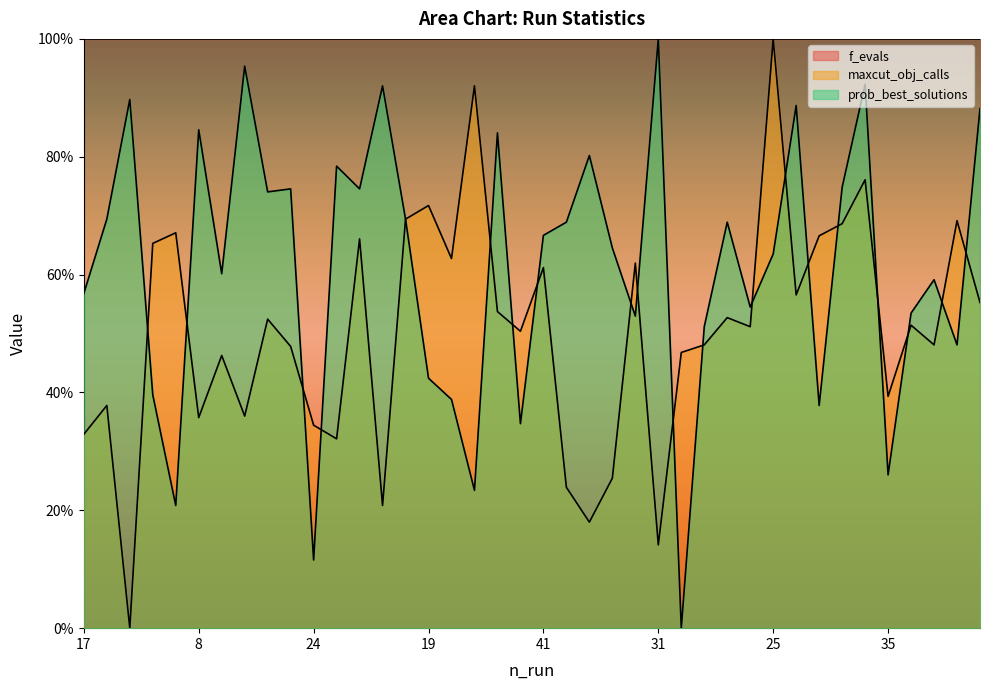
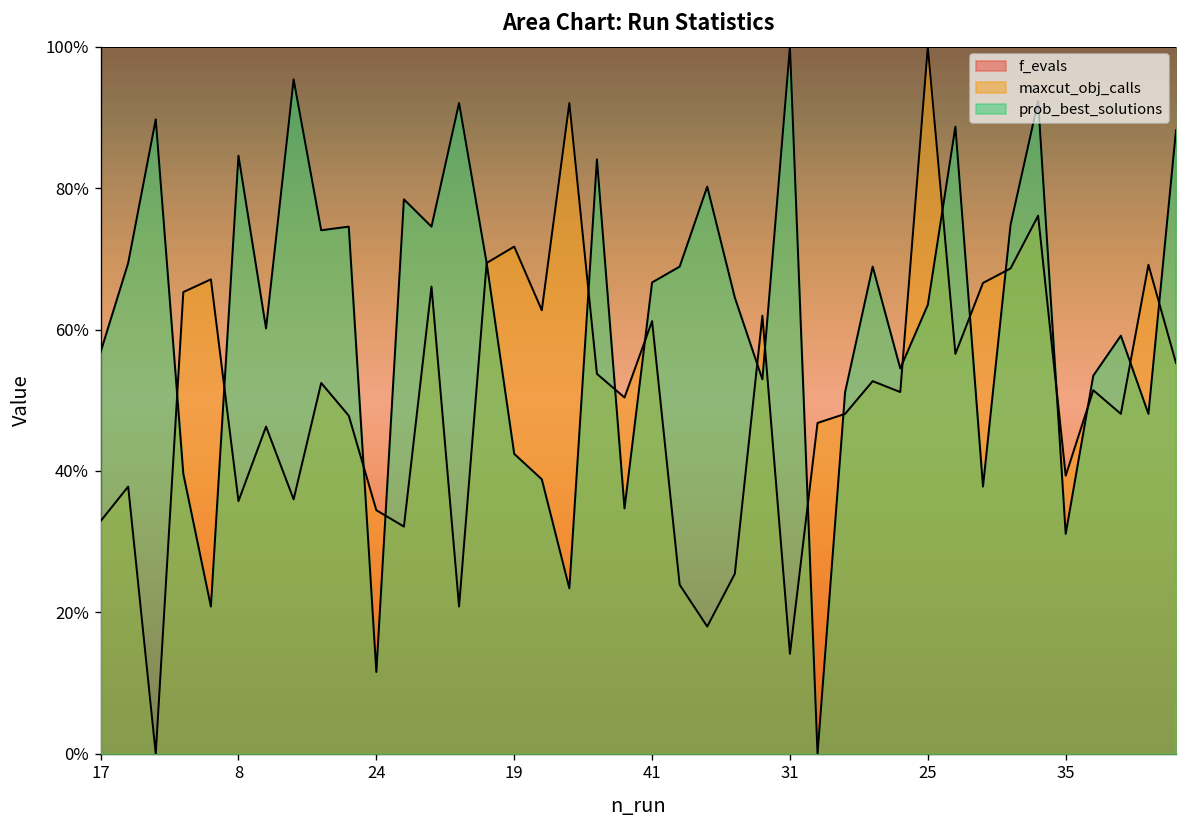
prob_best_solutions, 35: 26% -> 31%
